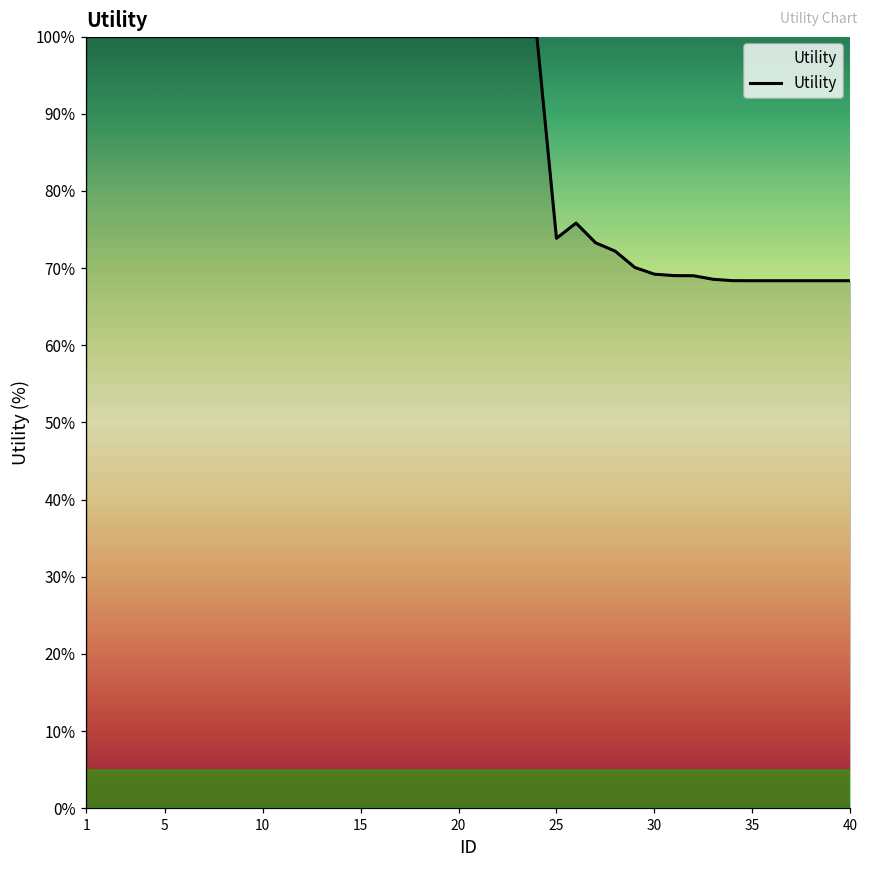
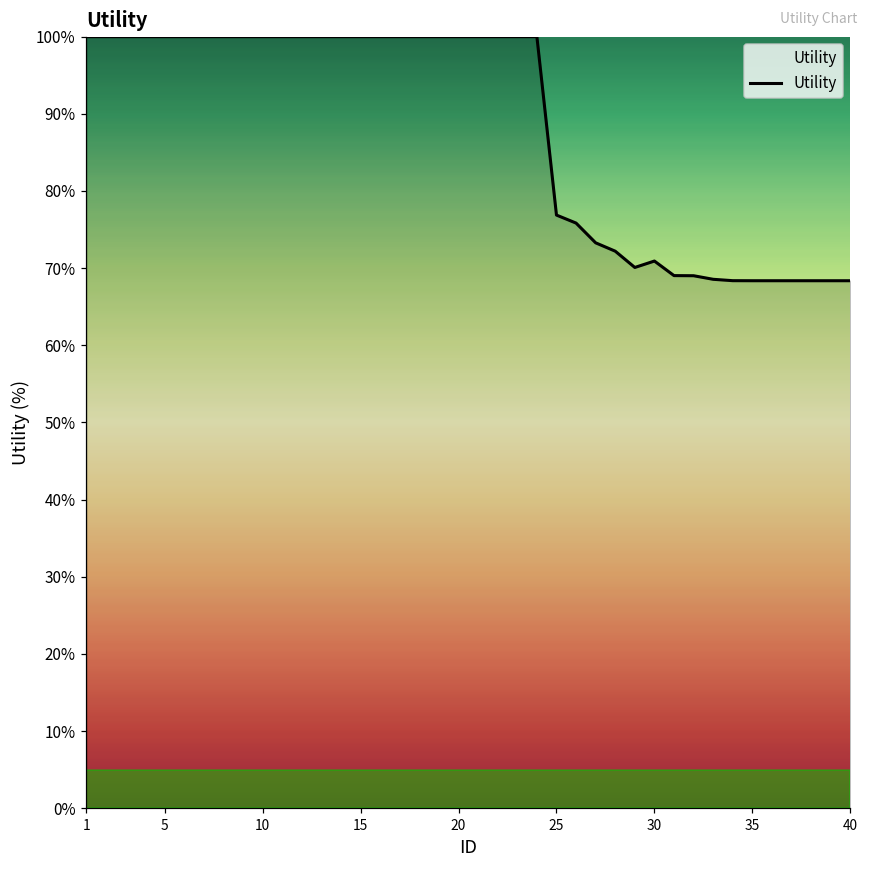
25: 74% -> 77%
30: 69% -> 71%
